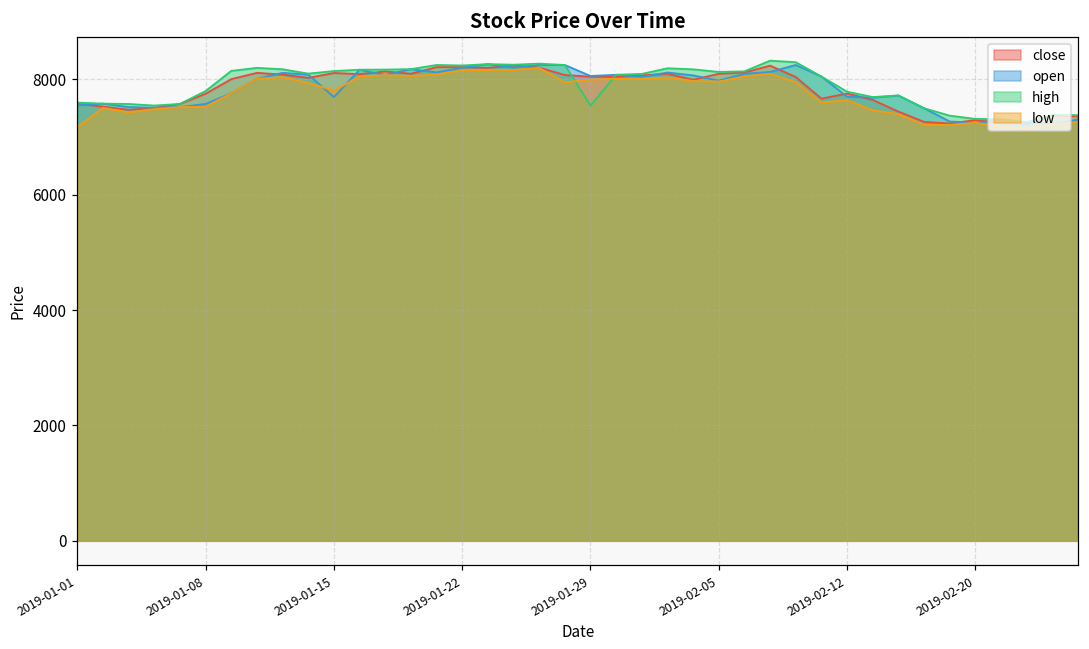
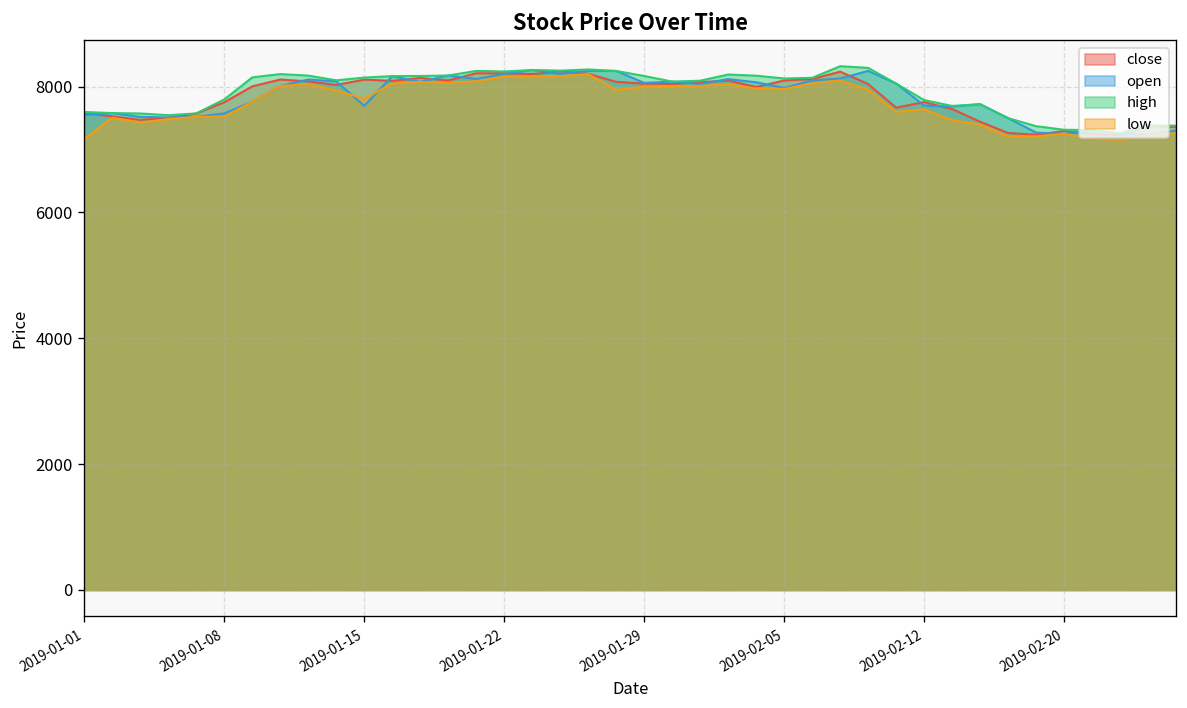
high, 2019-01-29: 7500 -> 8200
